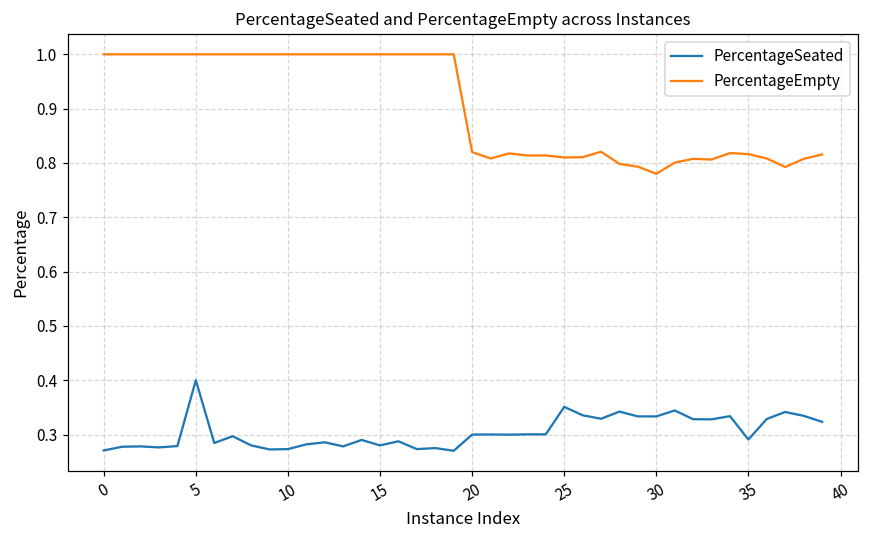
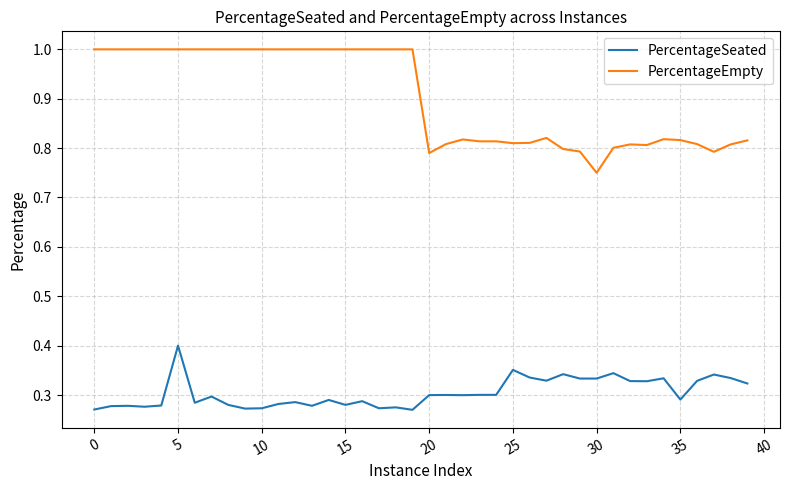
PercentageEmpty, 20: 0.82 -> 0.79
PercentageEmpty, 30: 0.78 -> 0.75
